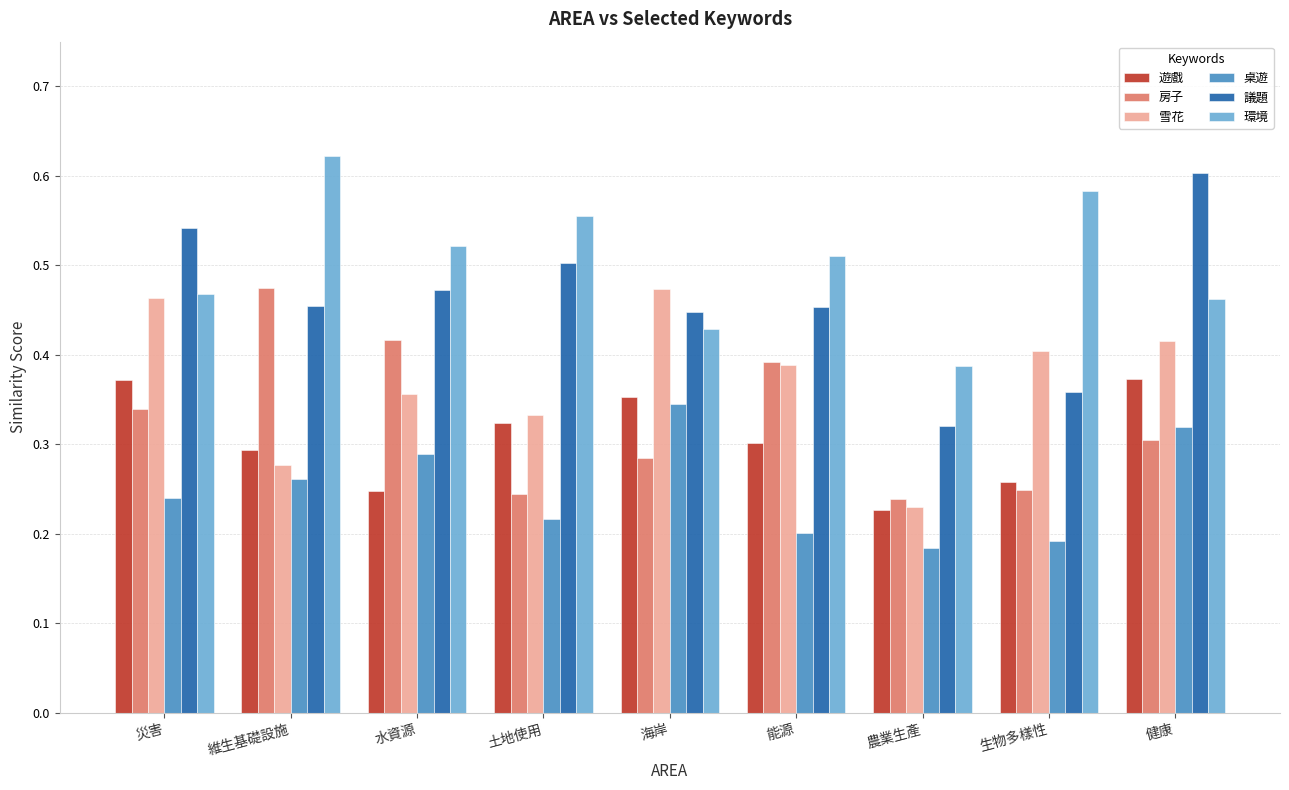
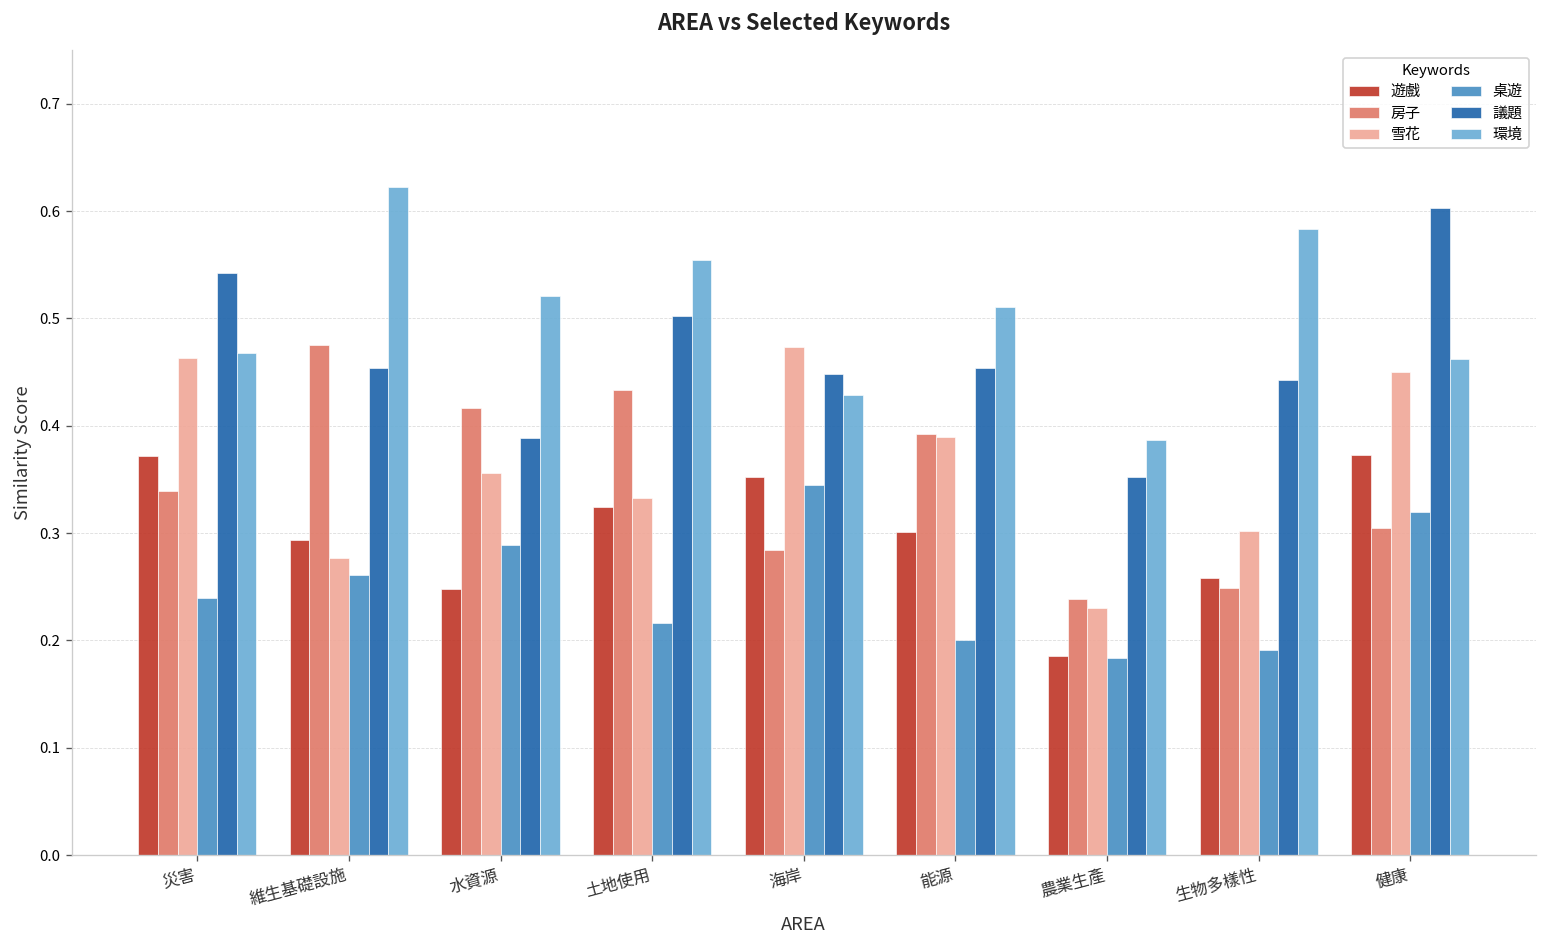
議題, 水資源: 0.47 -> 0.39
房子, 土地使用: 0.24 -> 0.43
遊戲, 農業生產: 0.23 -> 0.19
議題, 農業生產: 0.32 -> 0.35
雪花, 生物多樣性: 0.40 -> 0.30
議題, 生物多樣性: 0.36 -> 0.44
雪花, 健康: 0.42 -> 0.45
